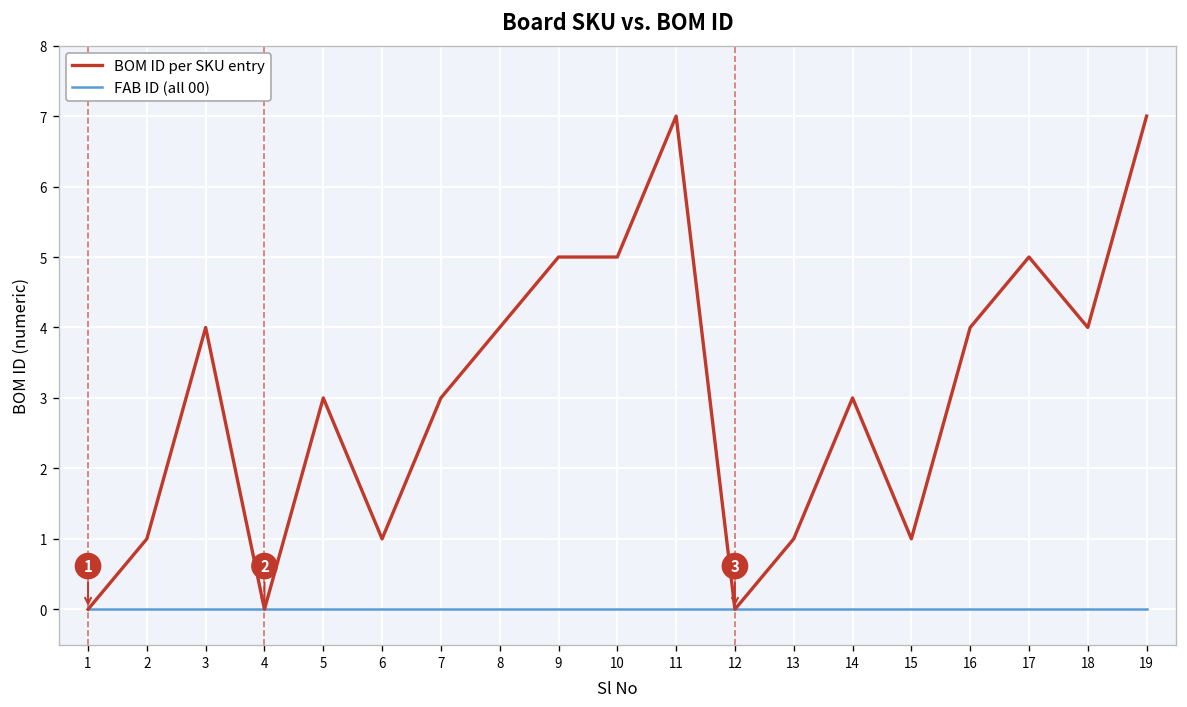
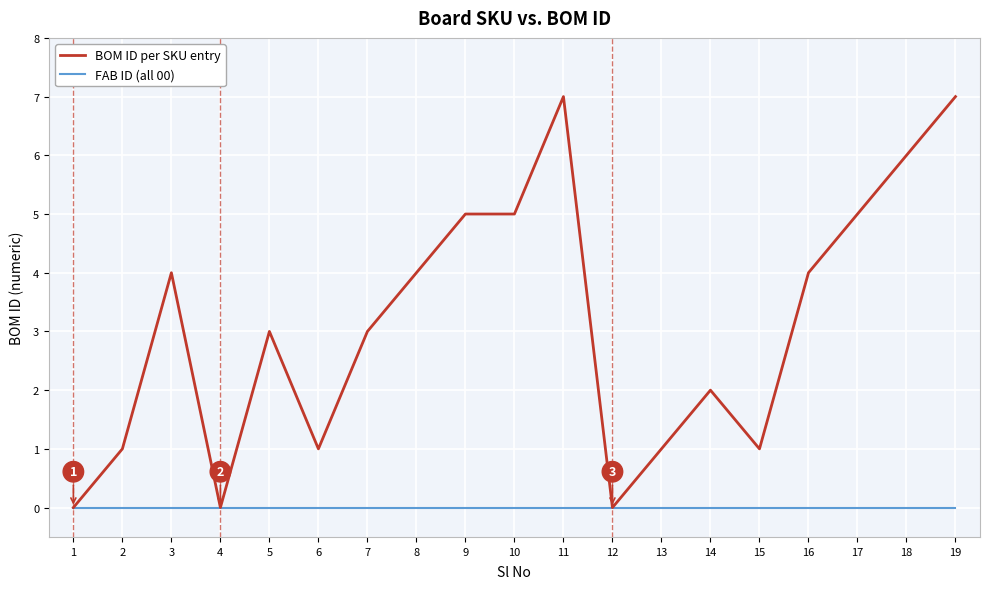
BOM ID per SKU entry, 14: 3 -> 2
BOM ID per SKU entry, 18: 4 -> 6
